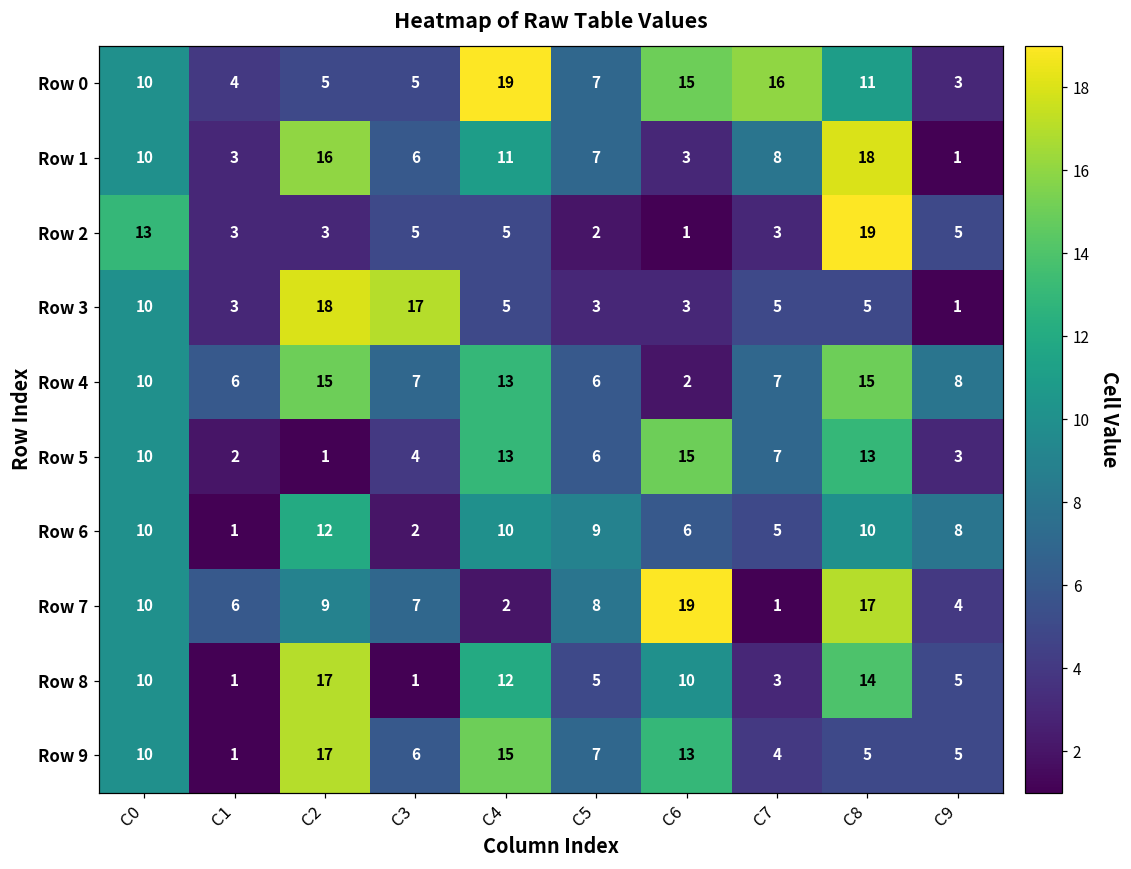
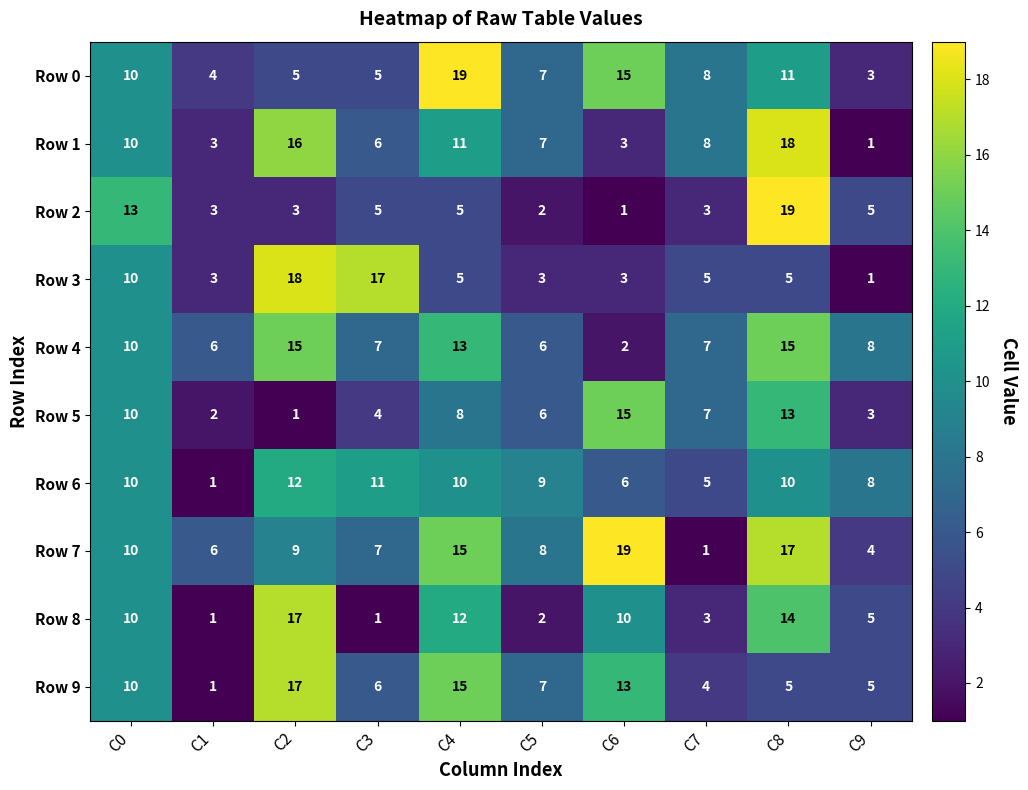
Row 0, C7: 16 -> 8
Row 5, C4: 13 -> 8
Row 6, C3: 2 -> 11
Row 7, C4: 2 -> 15
Row 8, C5: 5 -> 2
